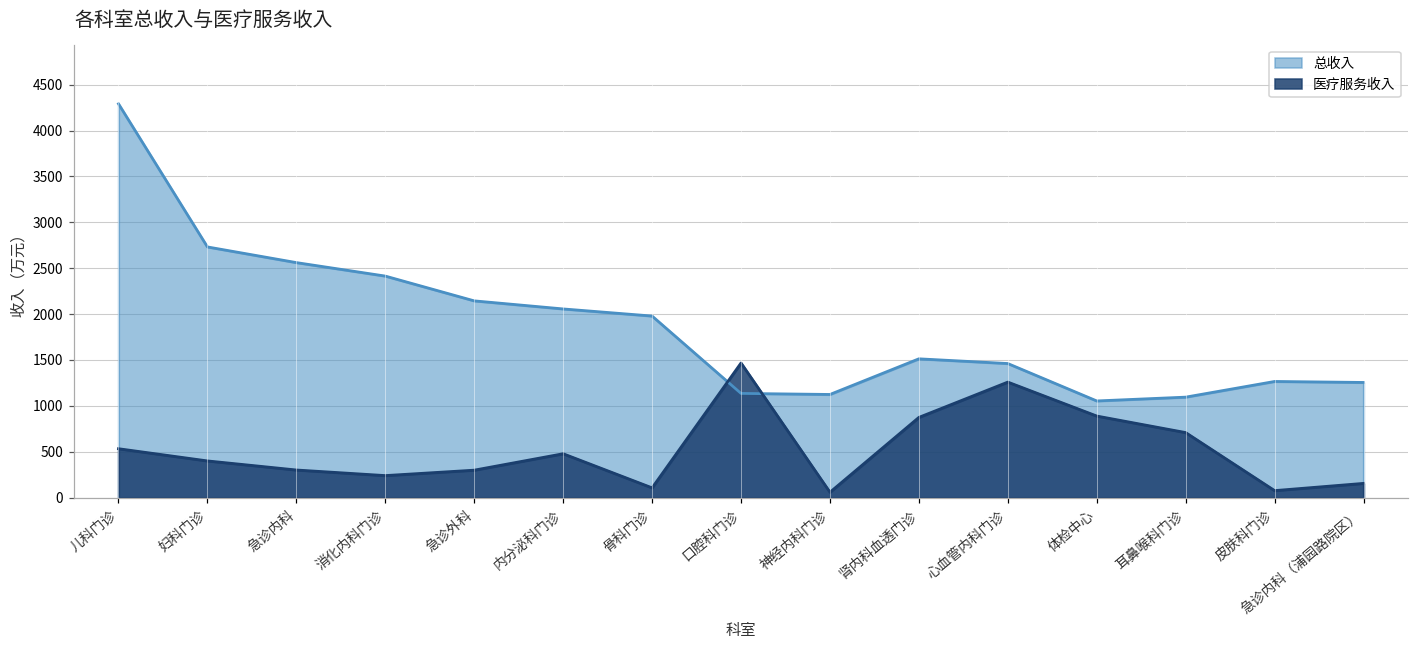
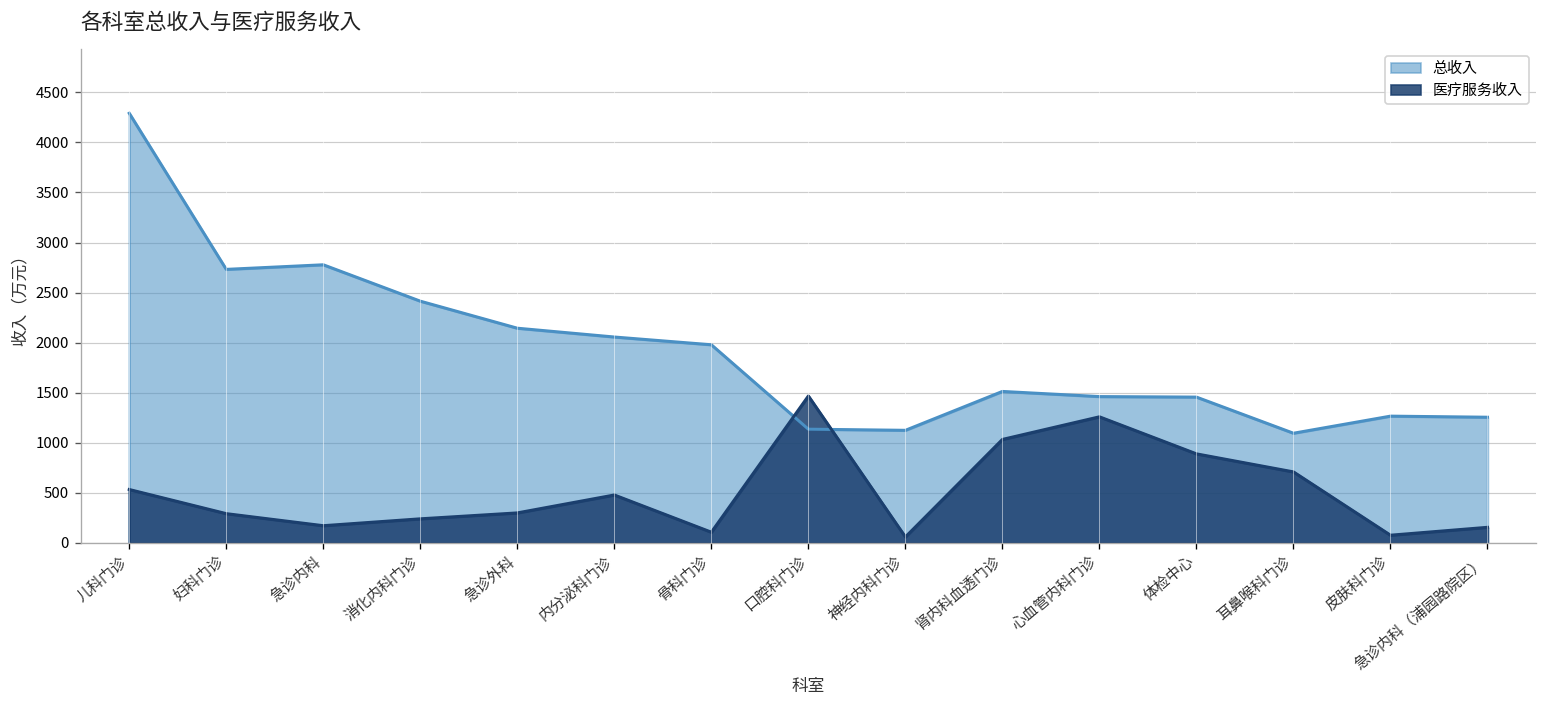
医疗服务收入, 妇科门诊: 400 -> 300
总收入, 急诊内科: 2600 -> 2800
医疗服务收入, 急诊内科: 300 -> 200
医疗服务收入, 肾内科血透门诊: 900 -> 1000
总收入, 体检中心: 1100 -> 1500
